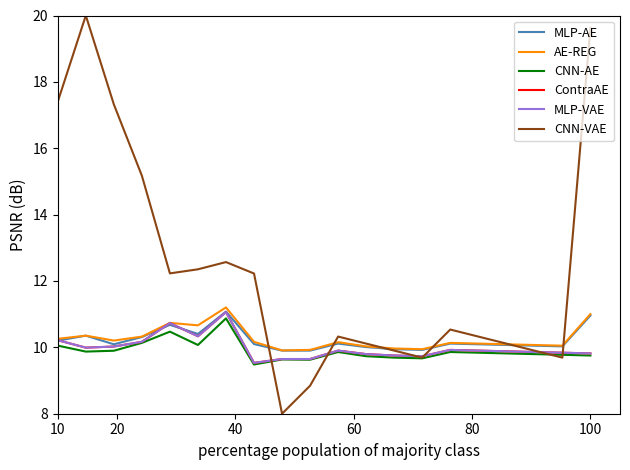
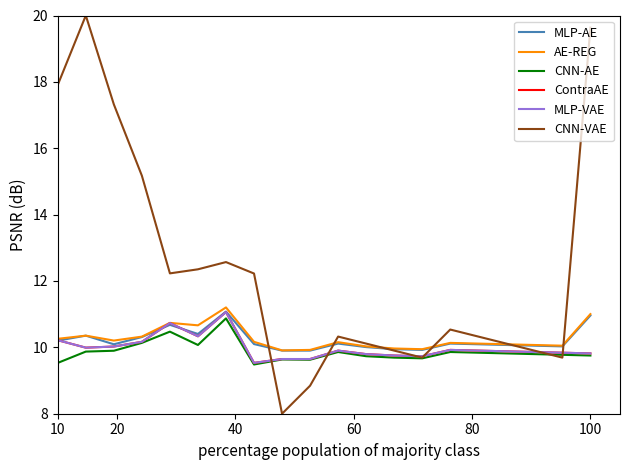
CNN-AE, 10: 10.1 -> 9.5
CNN-VAE, 10: 17.4 -> 17.9
